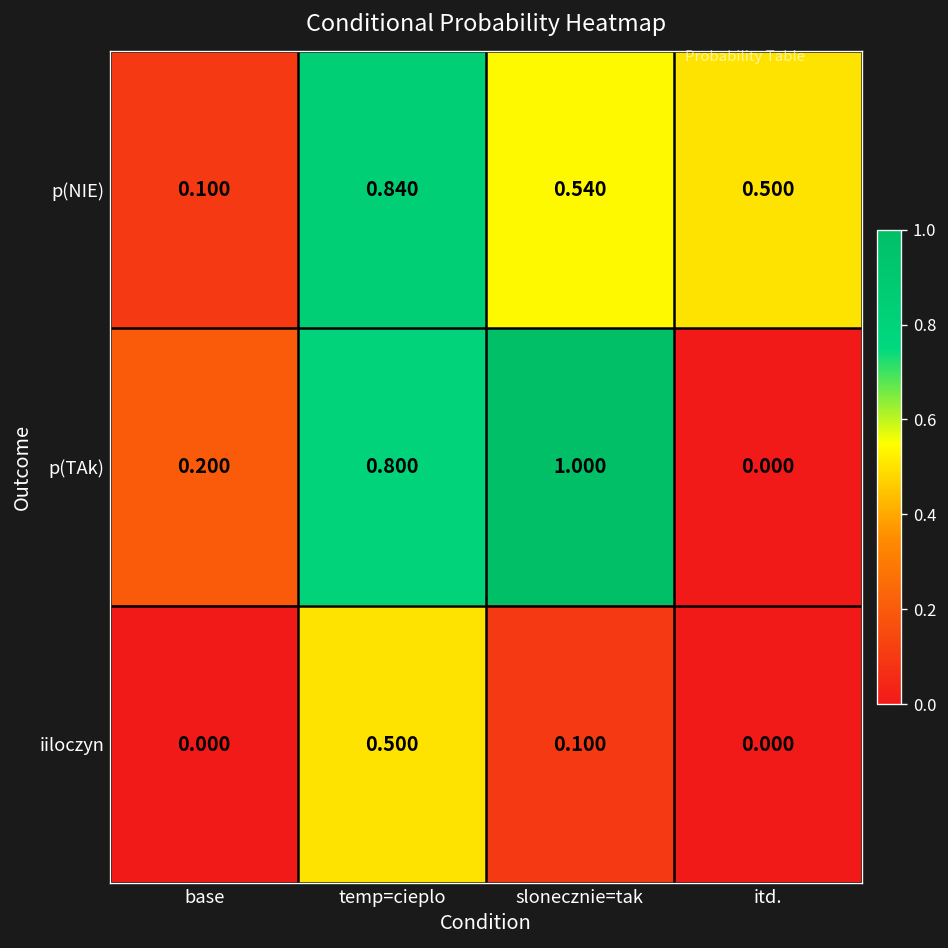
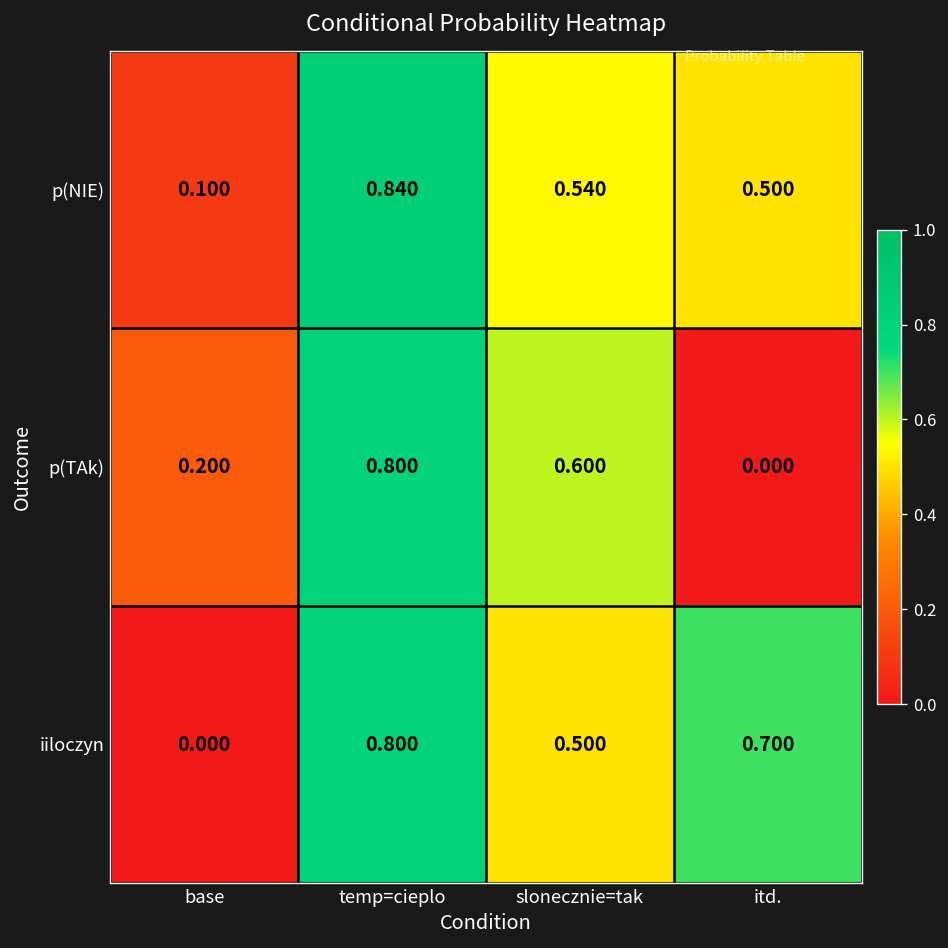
p(TAk), slonecznie=tak: 1.000 -> 0.600
iiloczyn, temp=cieplo: 0.500 -> 0.800
iiloczyn, slonecznie=tak: 0.100 -> 0.500
iiloczyn, itd.: 0.000 -> 0.700
